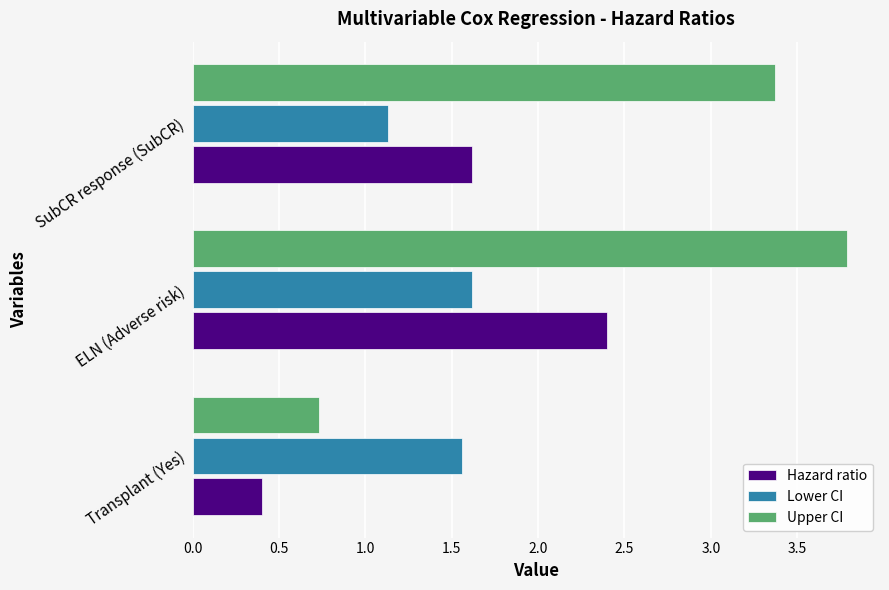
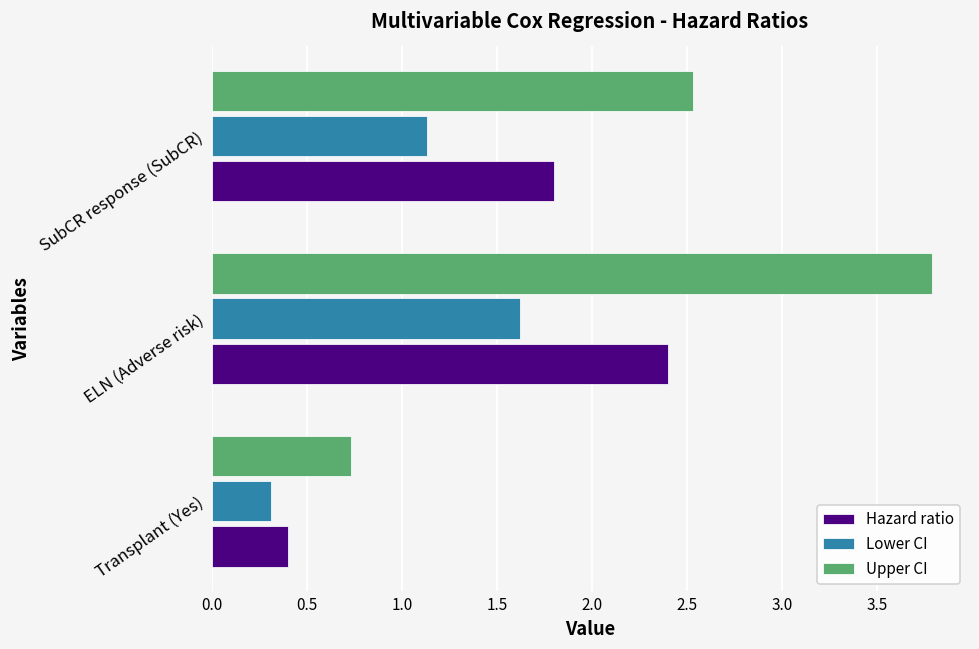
Upper CI, SubCR response (SubCR): 3.37 -> 2.53
Hazard ratio, SubCR response (SubCR): 1.62 -> 1.80
Lower CI, Transplant (Yes): 1.56 -> 0.31
